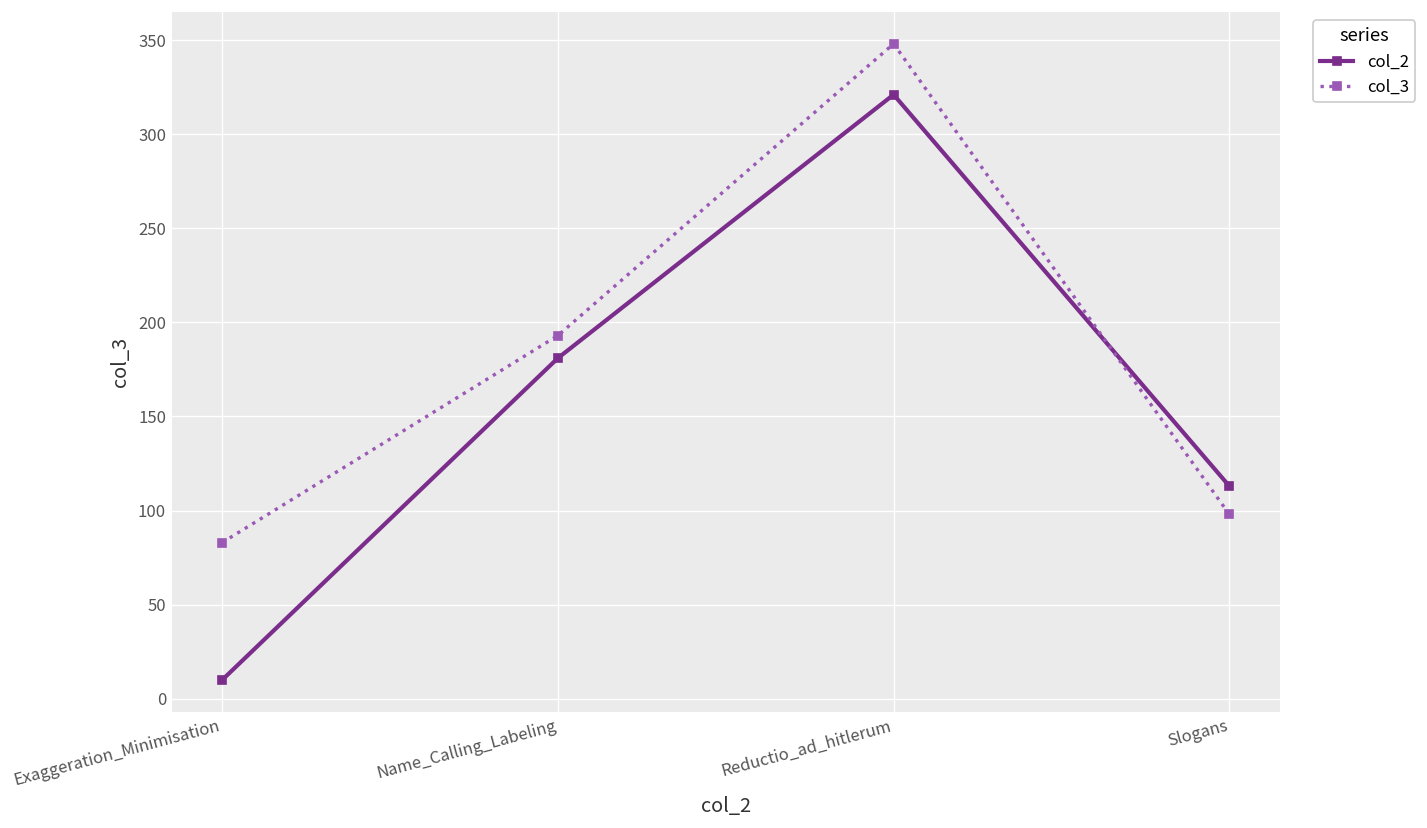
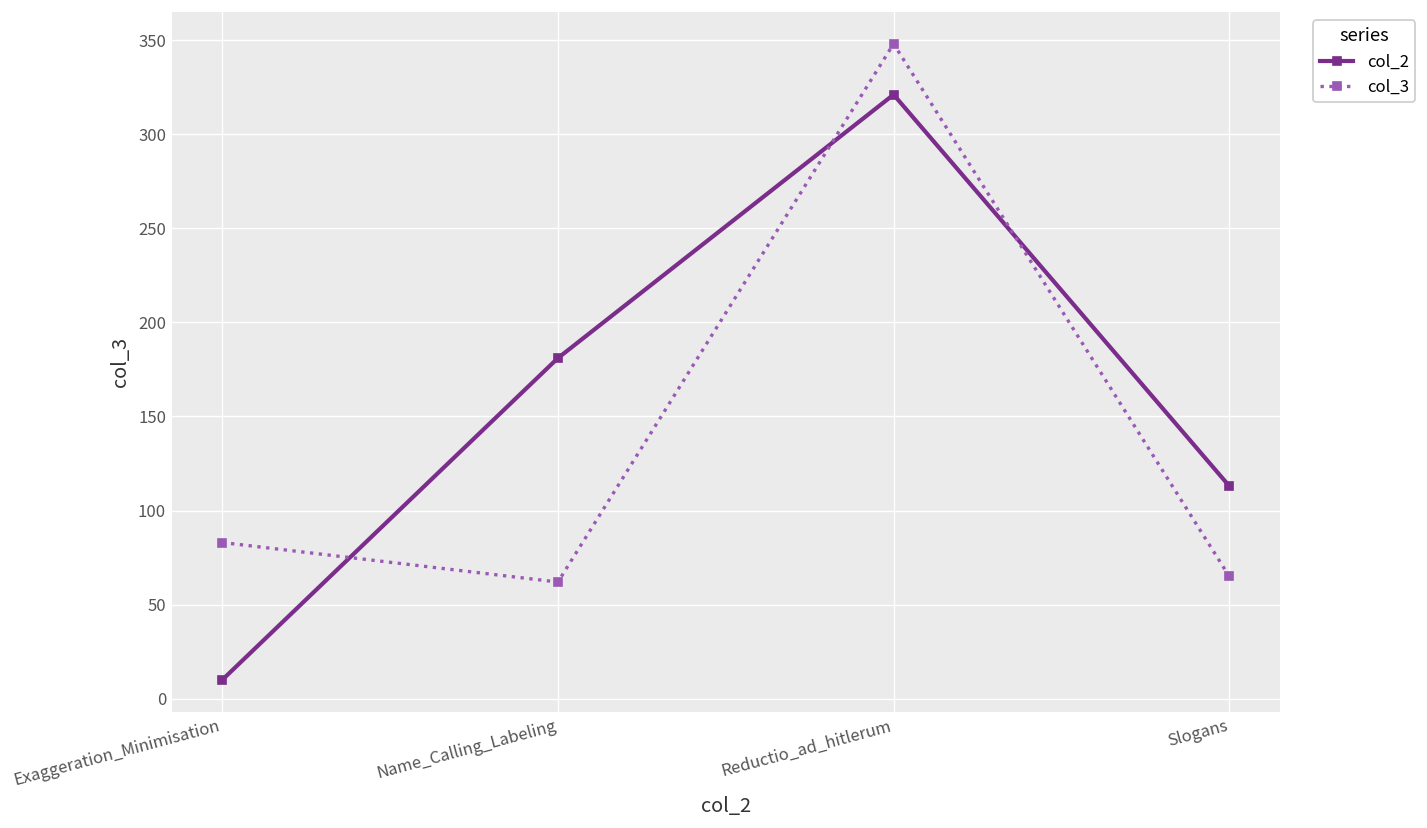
col_3, Name_Calling_Labeling: 193 -> 62
col_3, Slogans: 98 -> 65
